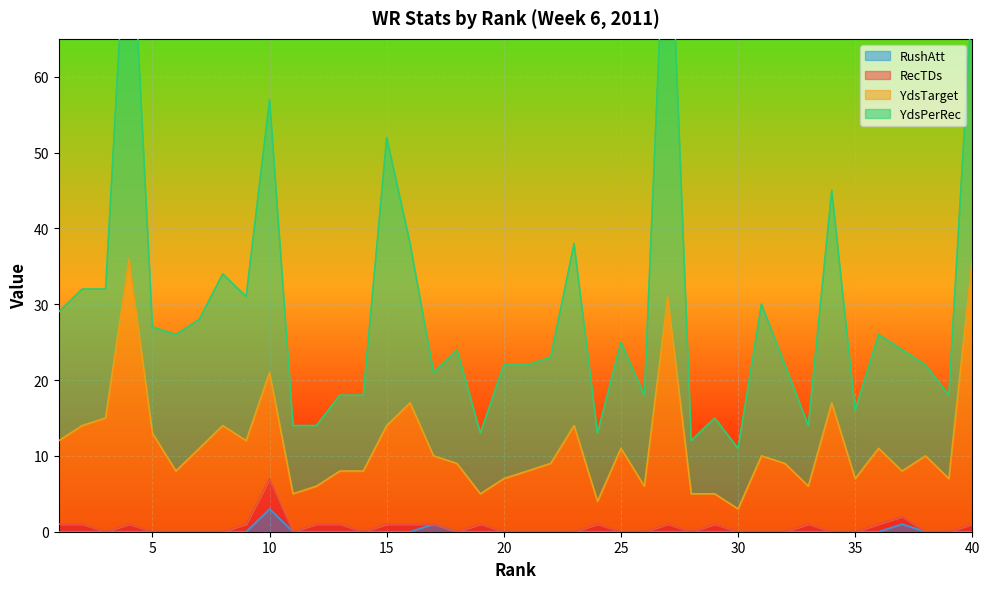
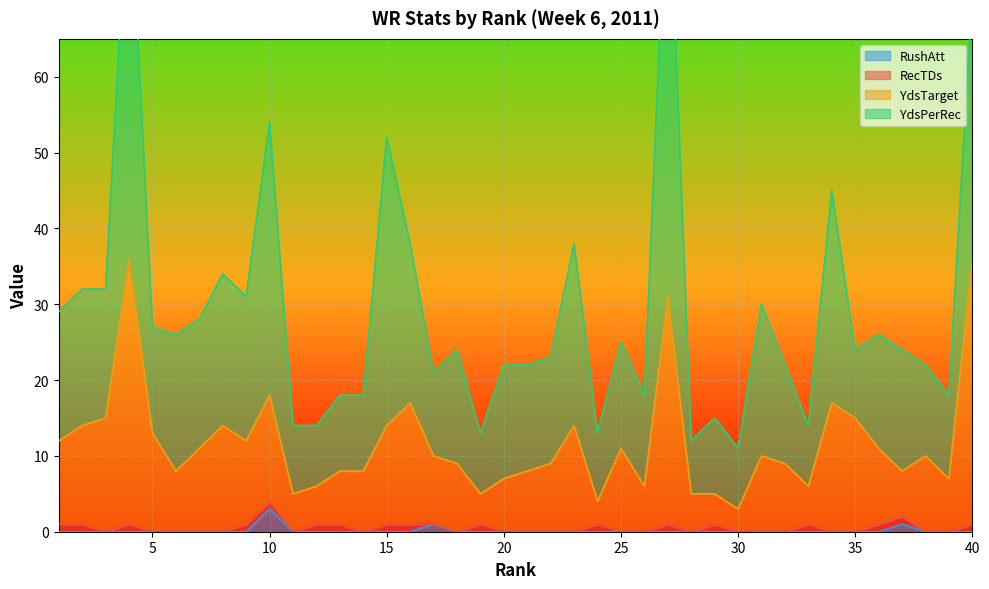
RecTDs, 10: 4 -> 1
YdsTarget, 35: 7 -> 15
